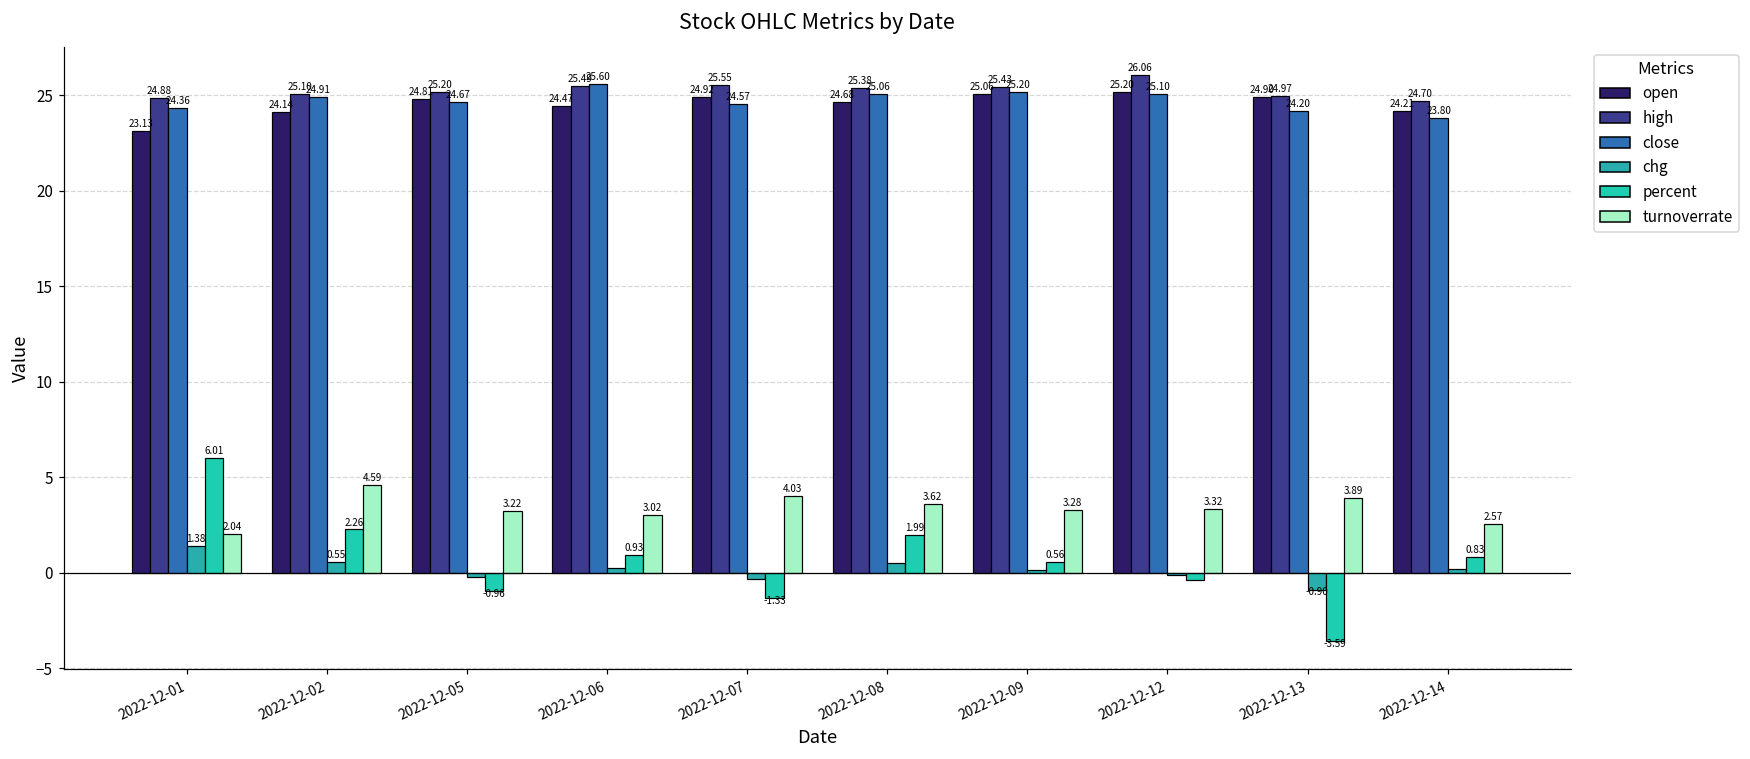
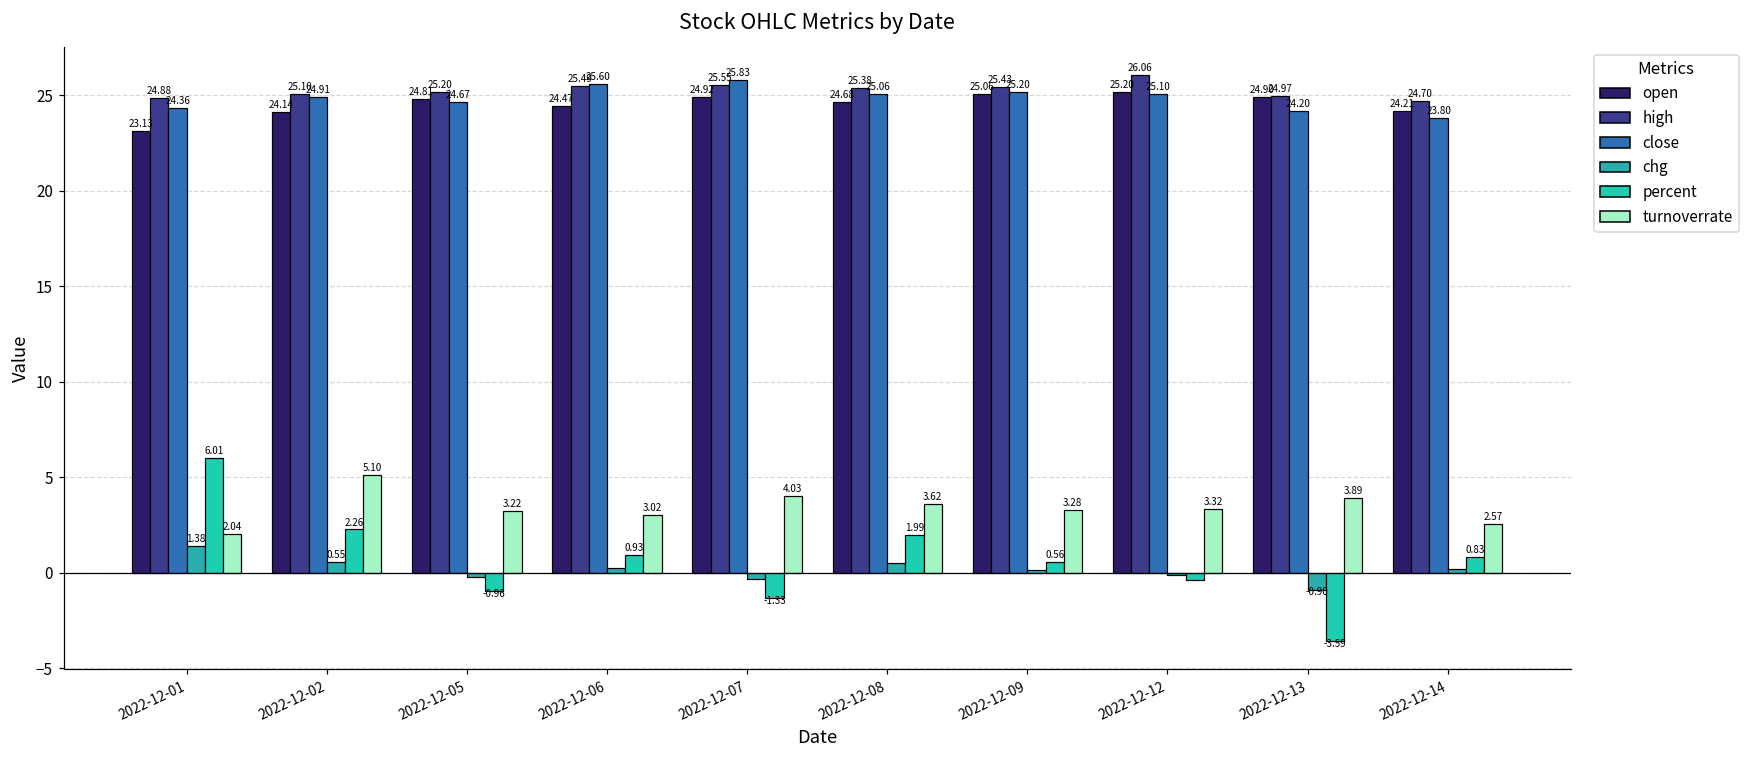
turnoverrate, 2022-12-02: 4.59 -> 5.10
close, 2022-12-07: 24.57 -> 25.83
